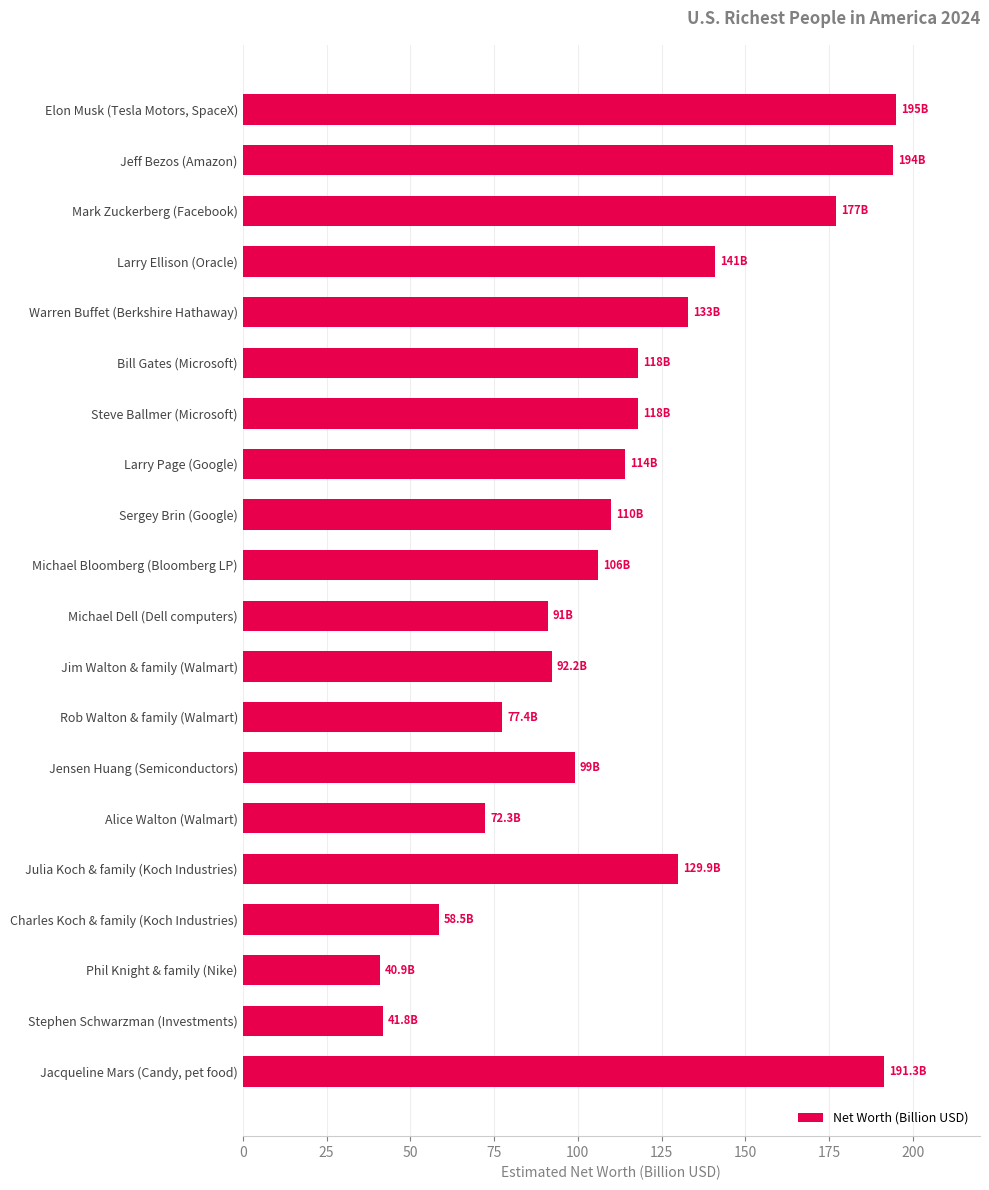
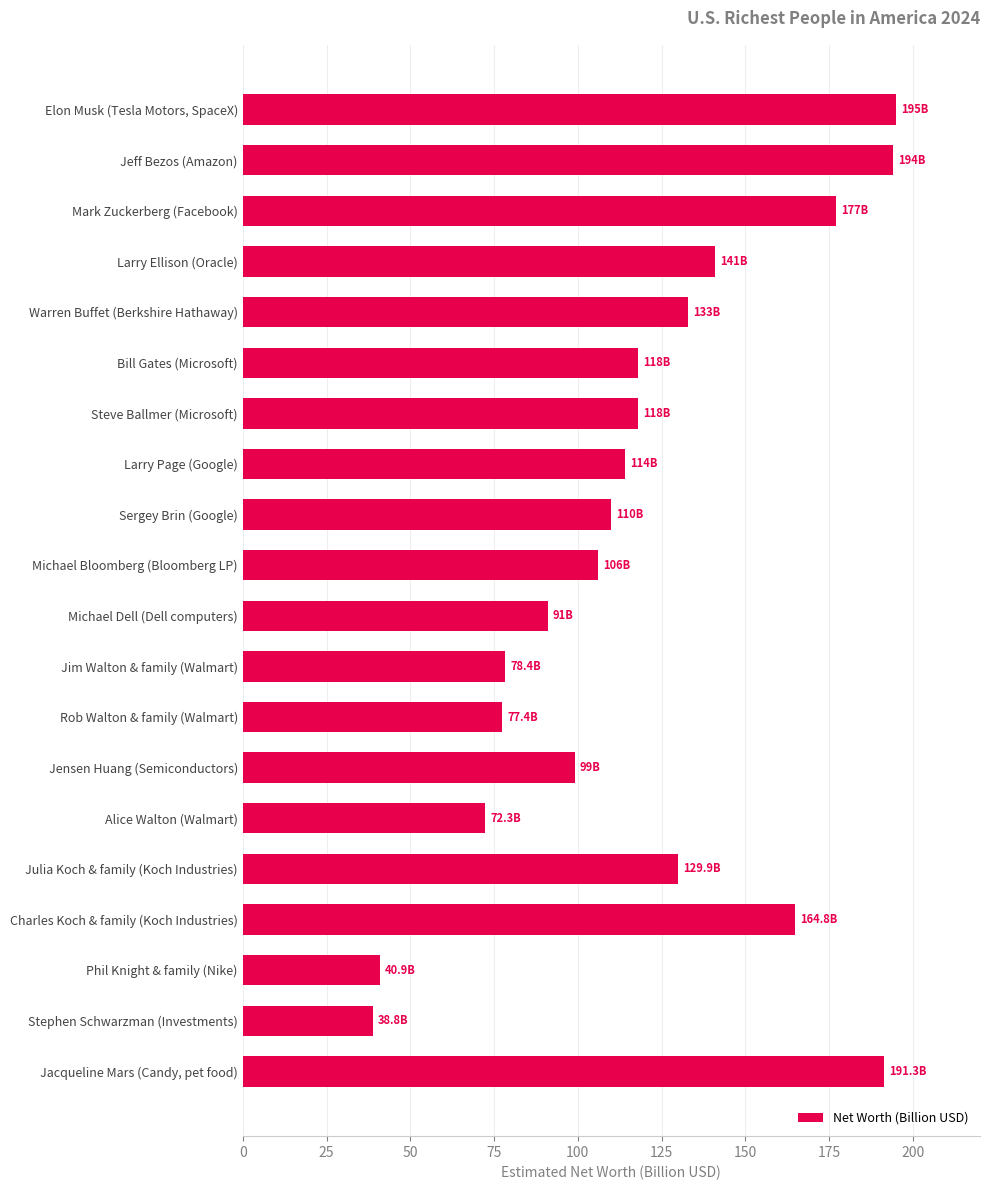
Jim Walton & family (Walmart): 92.2B -> 78.4B
Charles Koch & family (Koch Industries): 58.5B -> 164.8B
Stephen Schwarzman (Investments): 41.8B -> 38.8B
